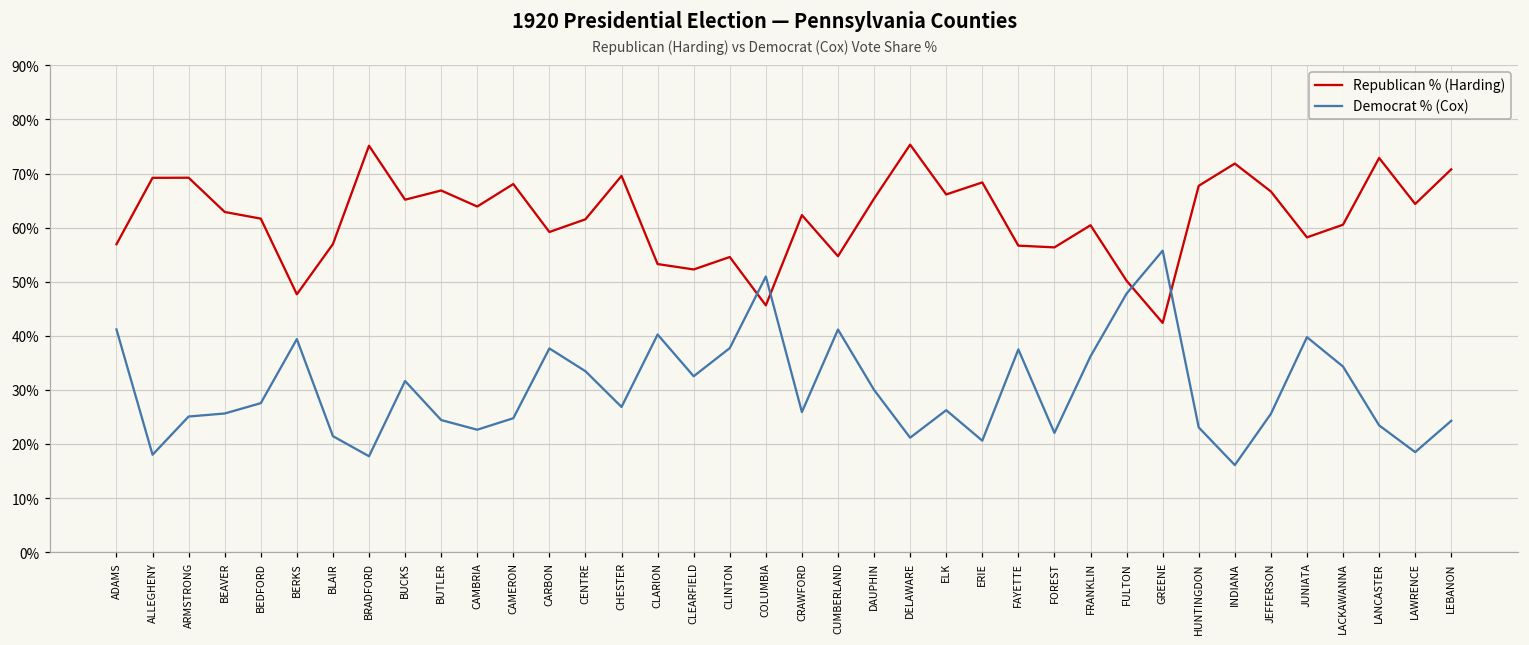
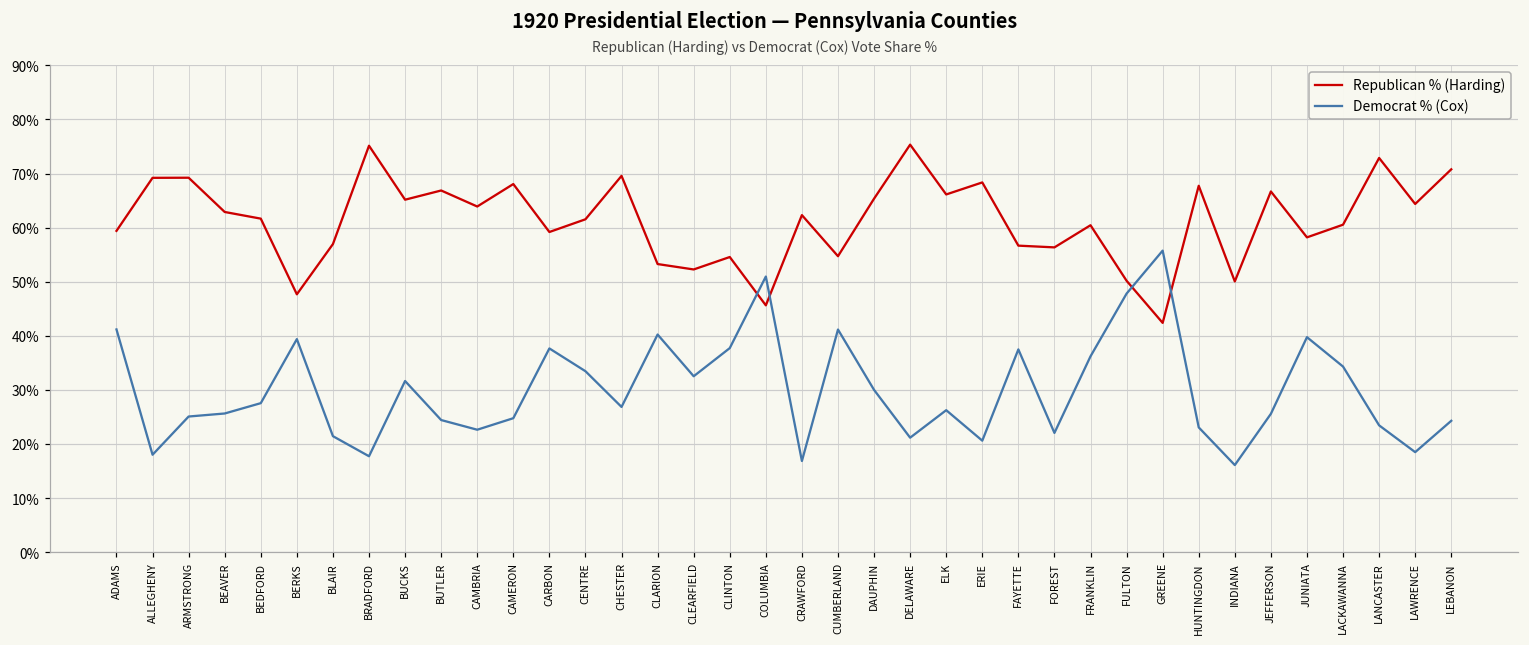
Republican % (Harding), ADAMS: 57% -> 59%
Democrat % (Cox), CRAWFORD: 26% -> 17%
Republican % (Harding), INDIANA: 72% -> 50%
